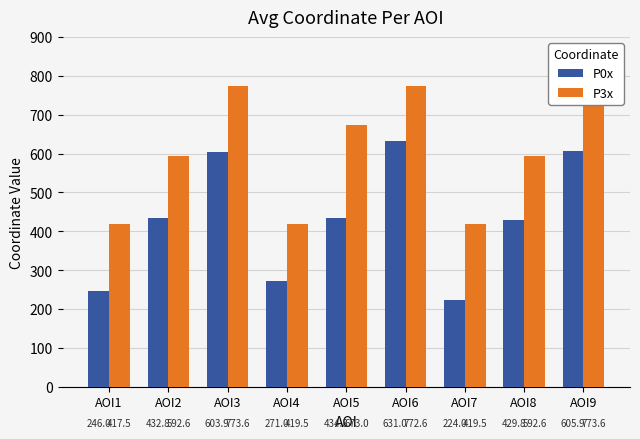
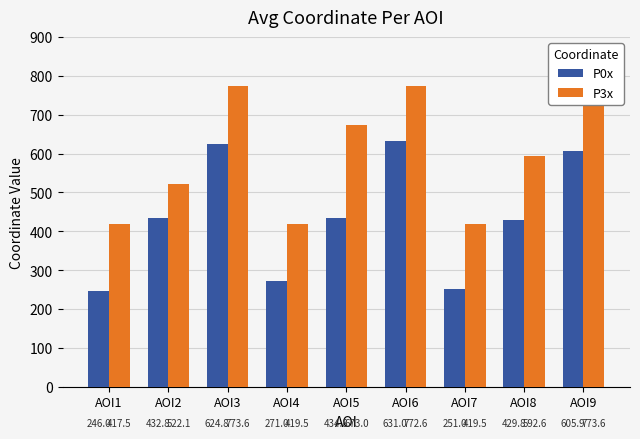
P3x, AOI2: 592.6 -> 522.1
P0x, AOI3: 603.9 -> 624.8
P0x, AOI7: 224.0 -> 251.0
